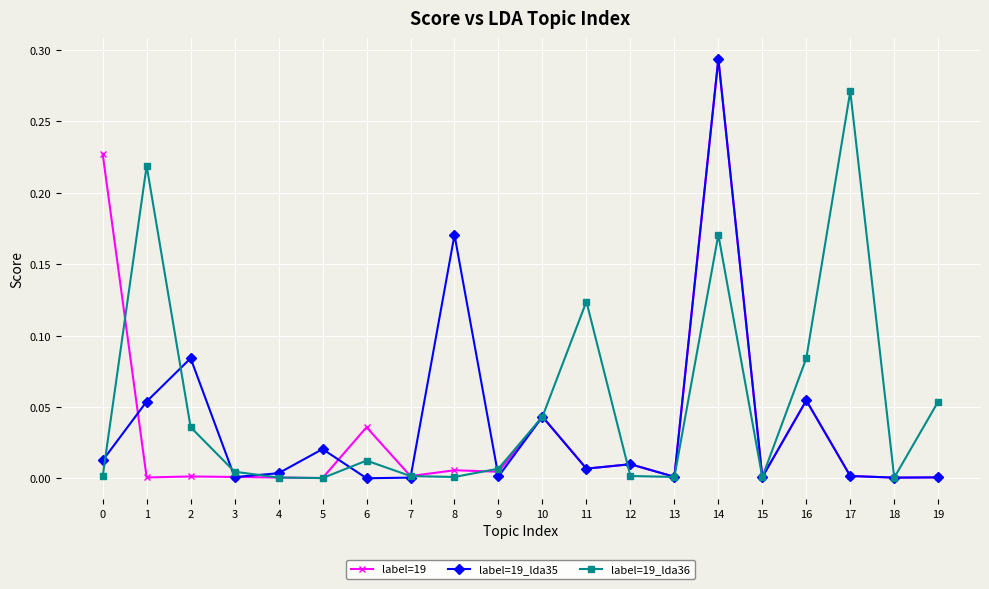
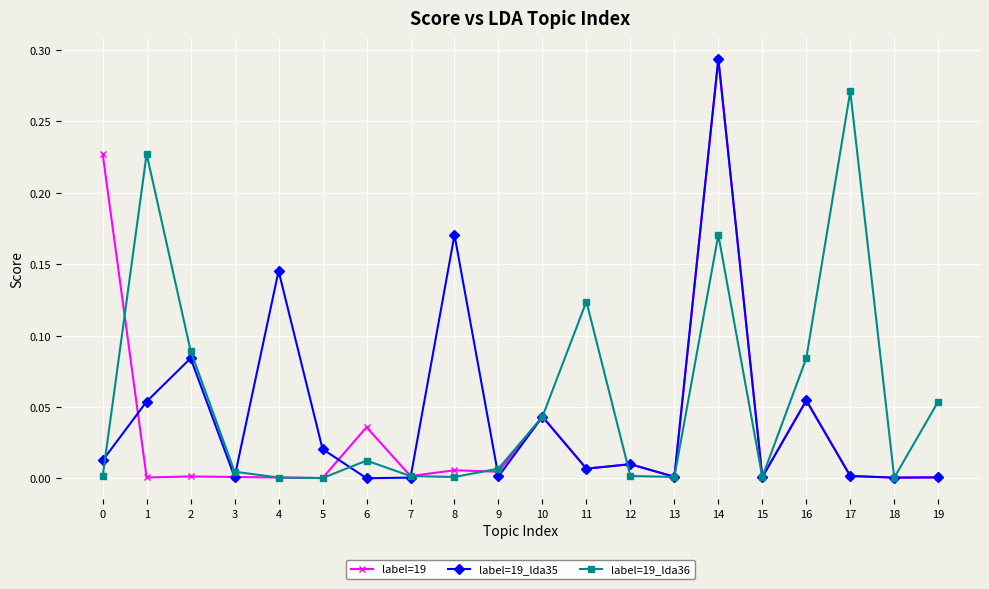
label=19_lda36, 1: 0.219 -> 0.227
label=19_lda36, 2: 0.036 -> 0.089
label=19_lda35, 4: 0.004 -> 0.145
